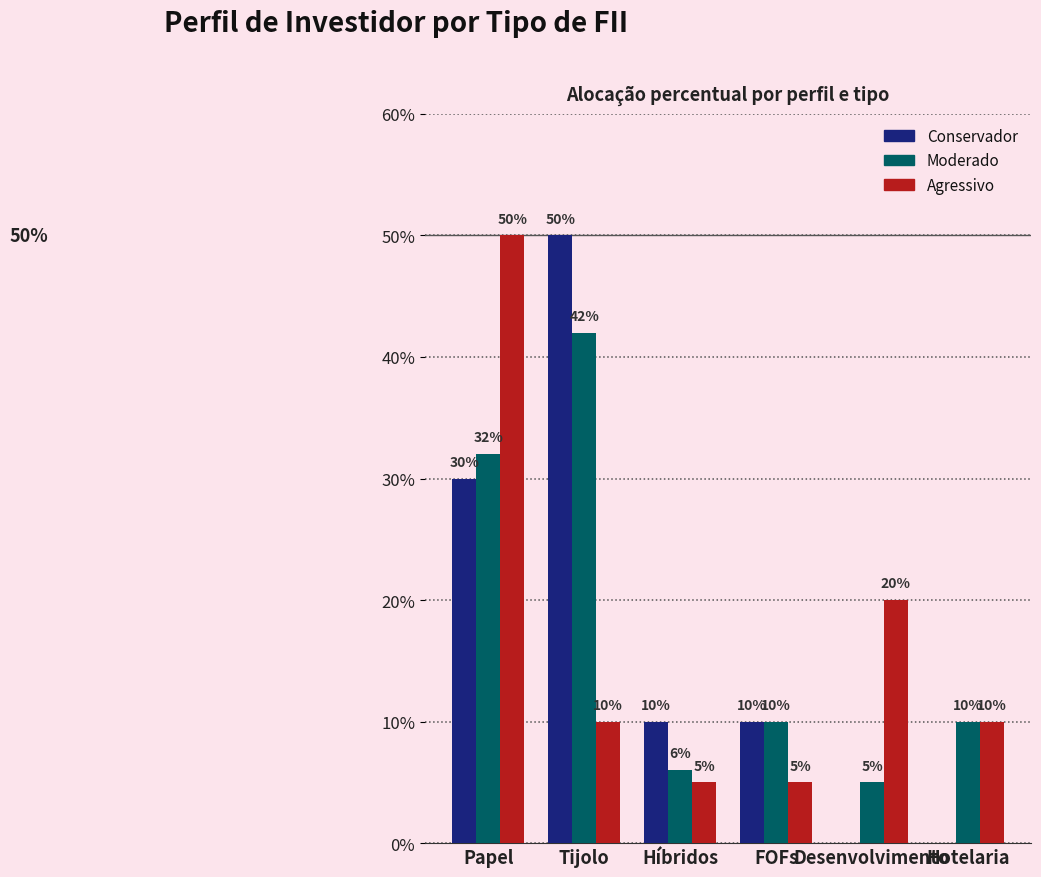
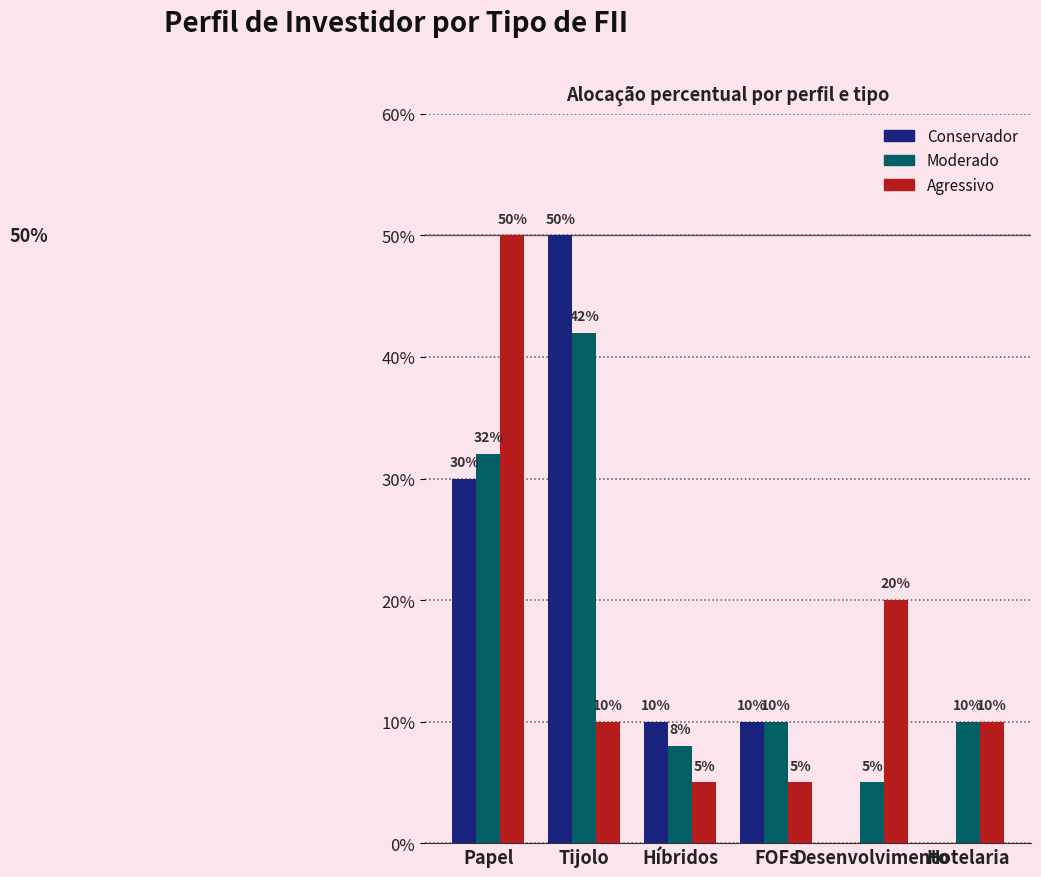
Moderado, Híbridos: 6% -> 8%
